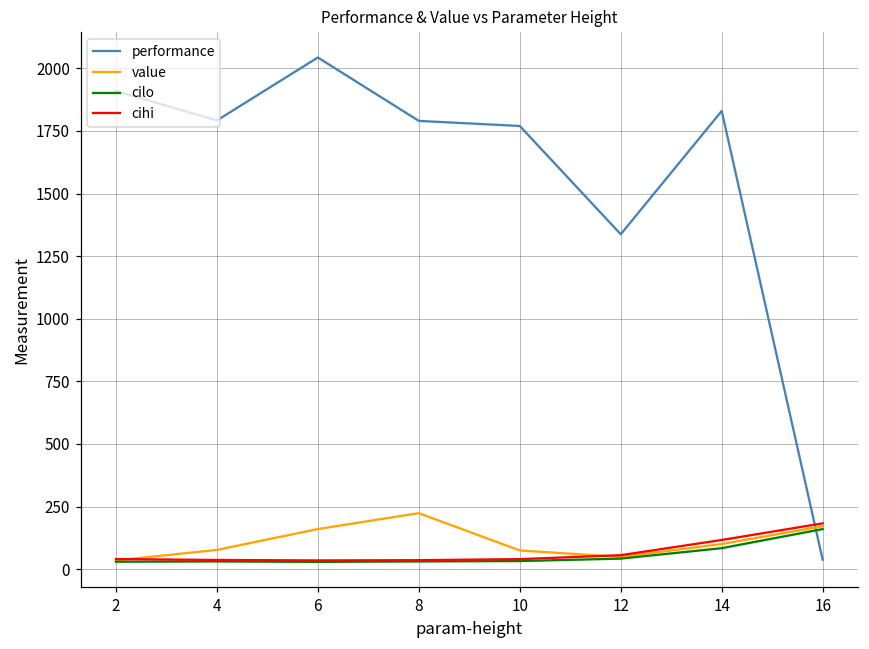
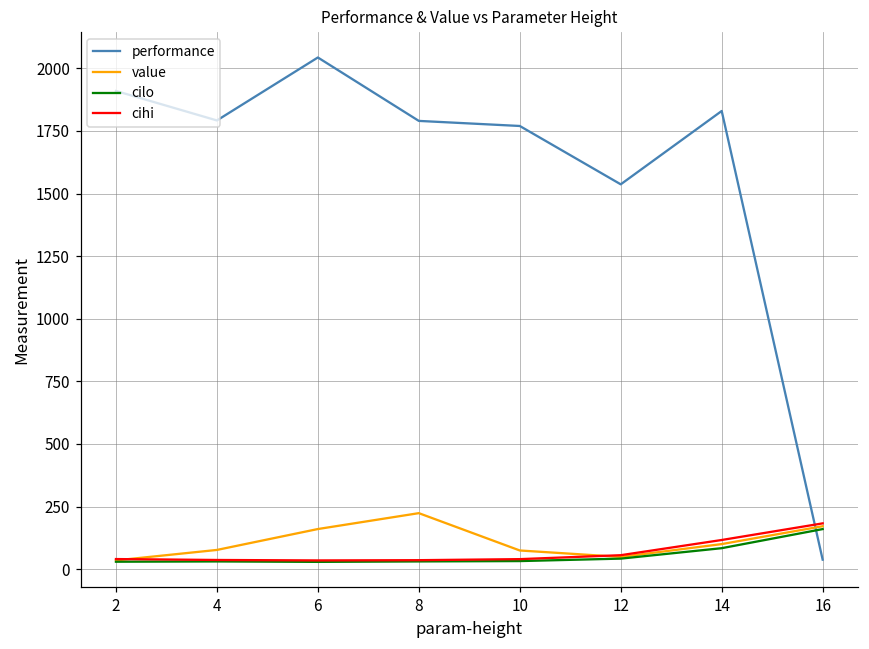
performance, 12: 1340 -> 1540
